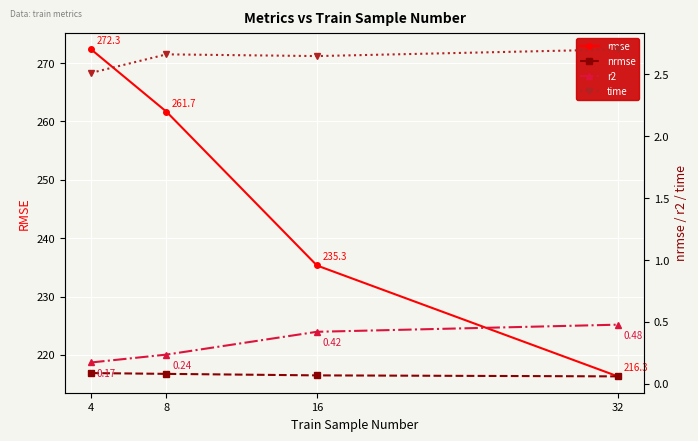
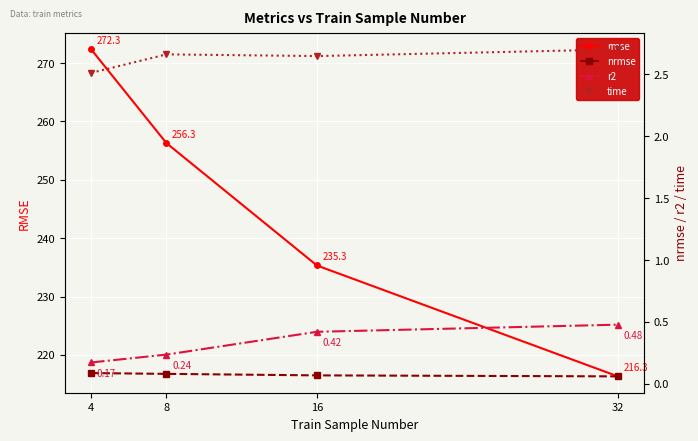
rmse, 8: 261.7 -> 256.3
